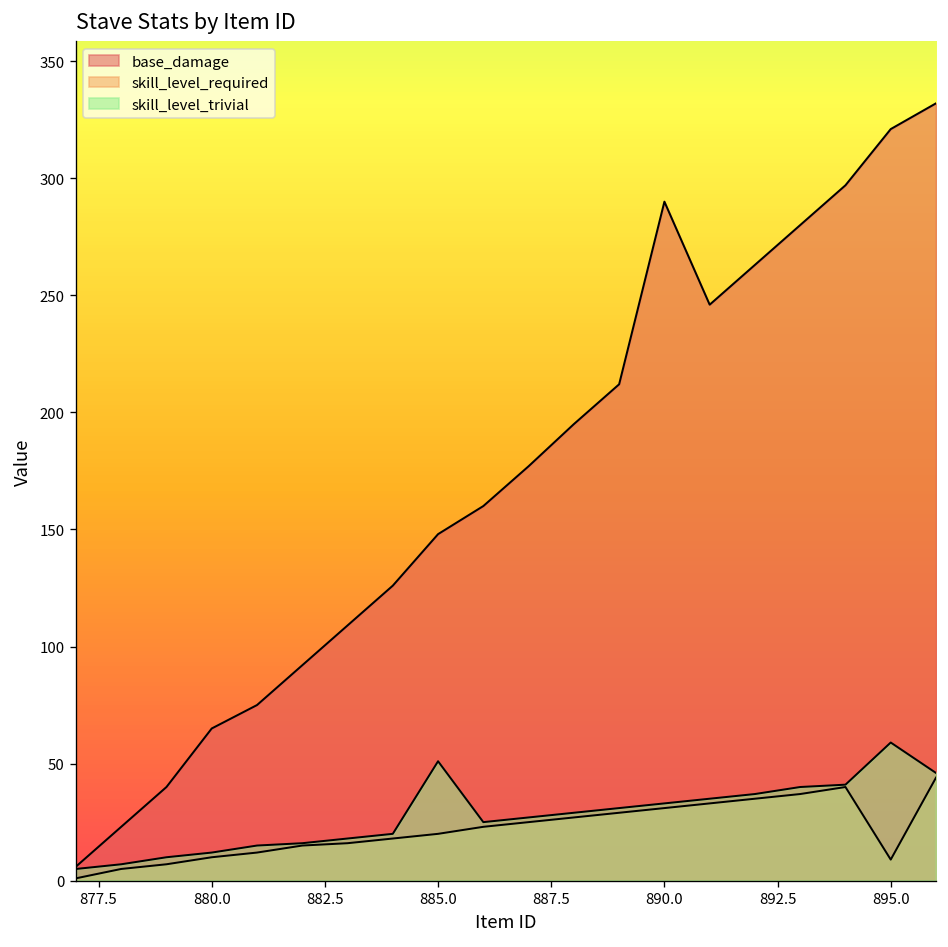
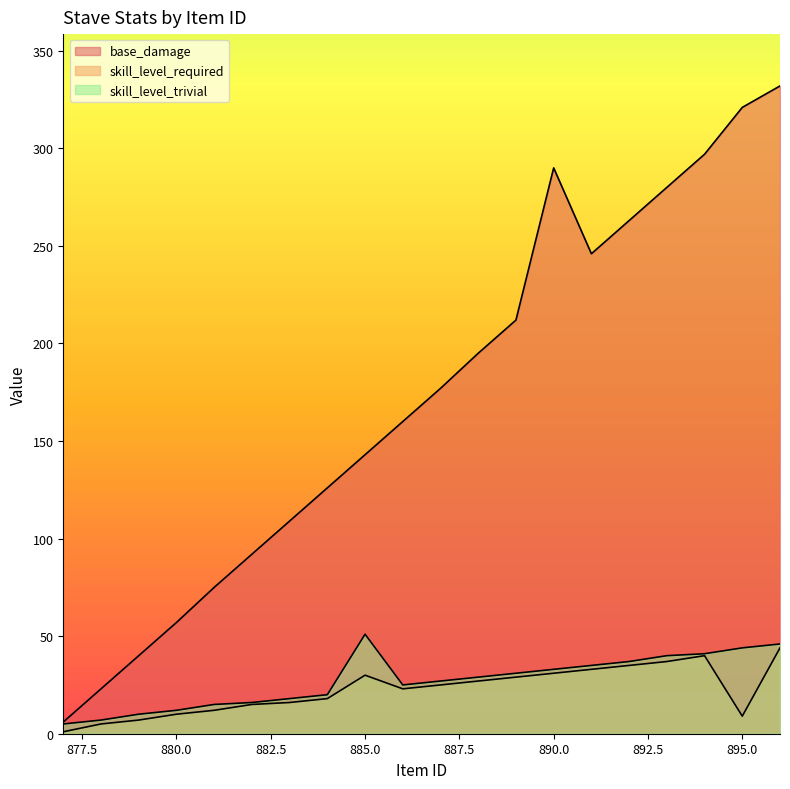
base_damage, 880.0: 65 -> 57
base_damage, 885.0: 148 -> 143
skill_level_required, 885.0: 20 -> 30
skill_level_trivial, 895.0: 59 -> 44
